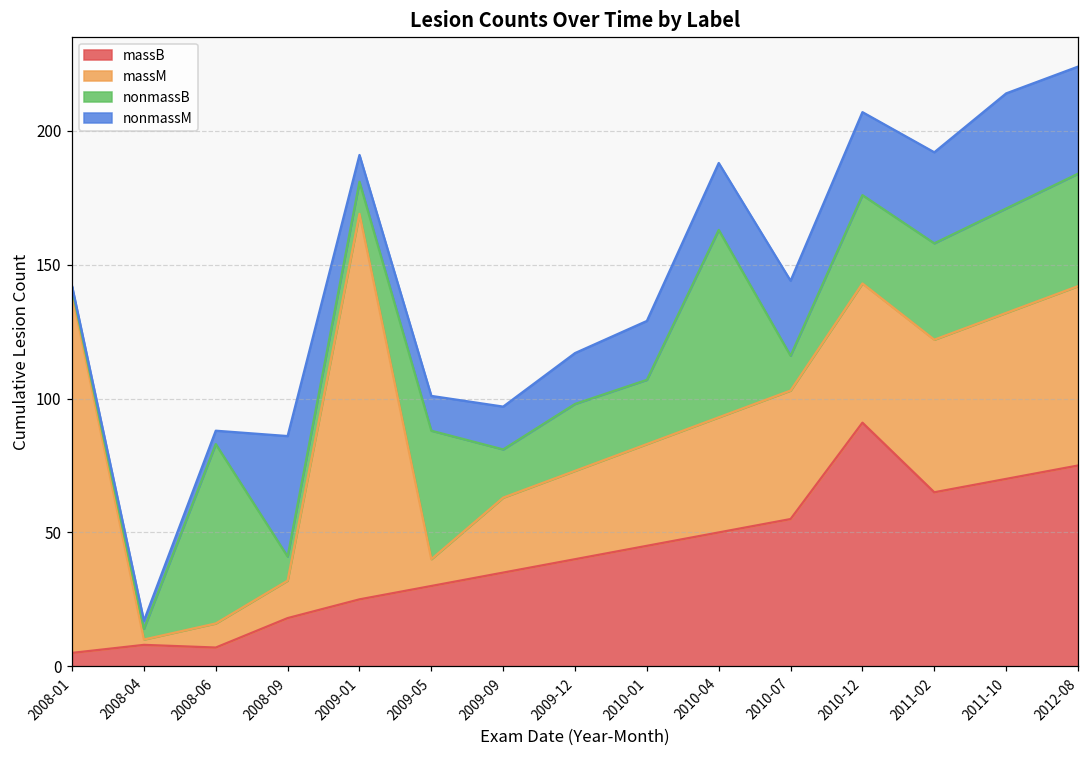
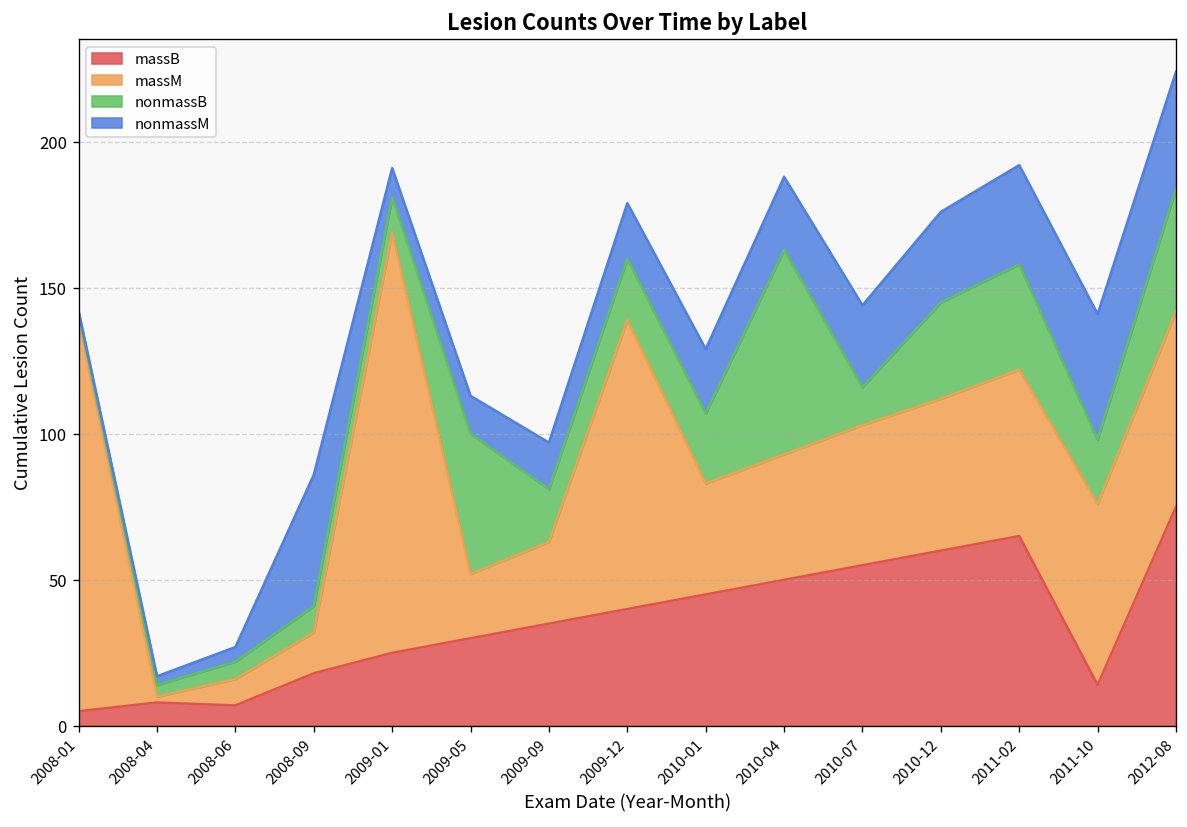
nonmassB, 2008-06: 67 -> 6
massM, 2009-05: 10 -> 22
massM, 2009-12: 33 -> 99
nonmassB, 2009-12: 25 -> 21
massB, 2010-12: 91 -> 60
massB, 2011-10: 70 -> 14
nonmassB, 2011-10: 39 -> 22
